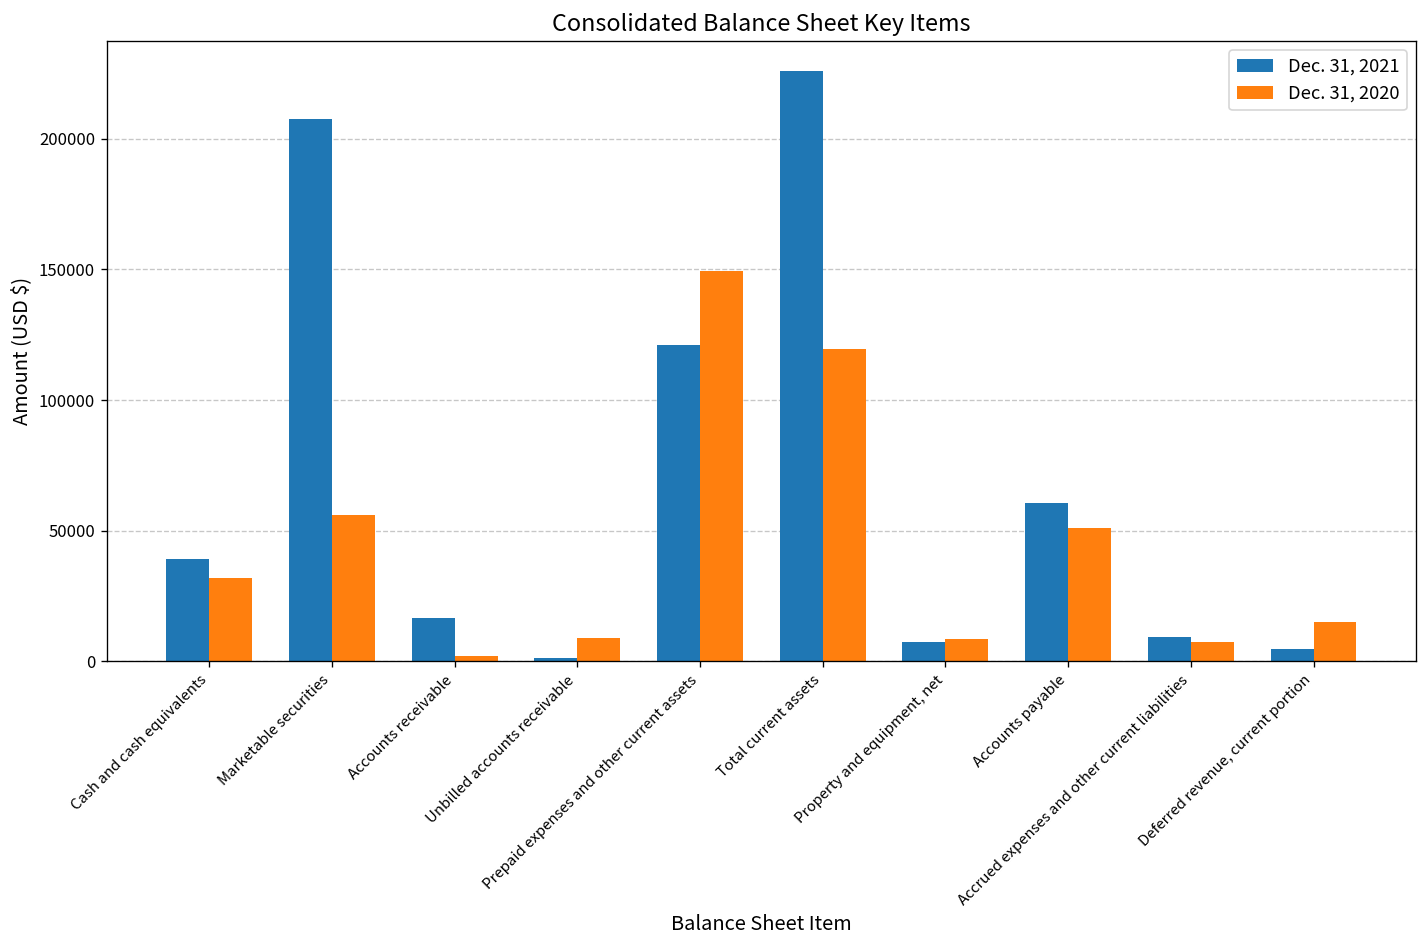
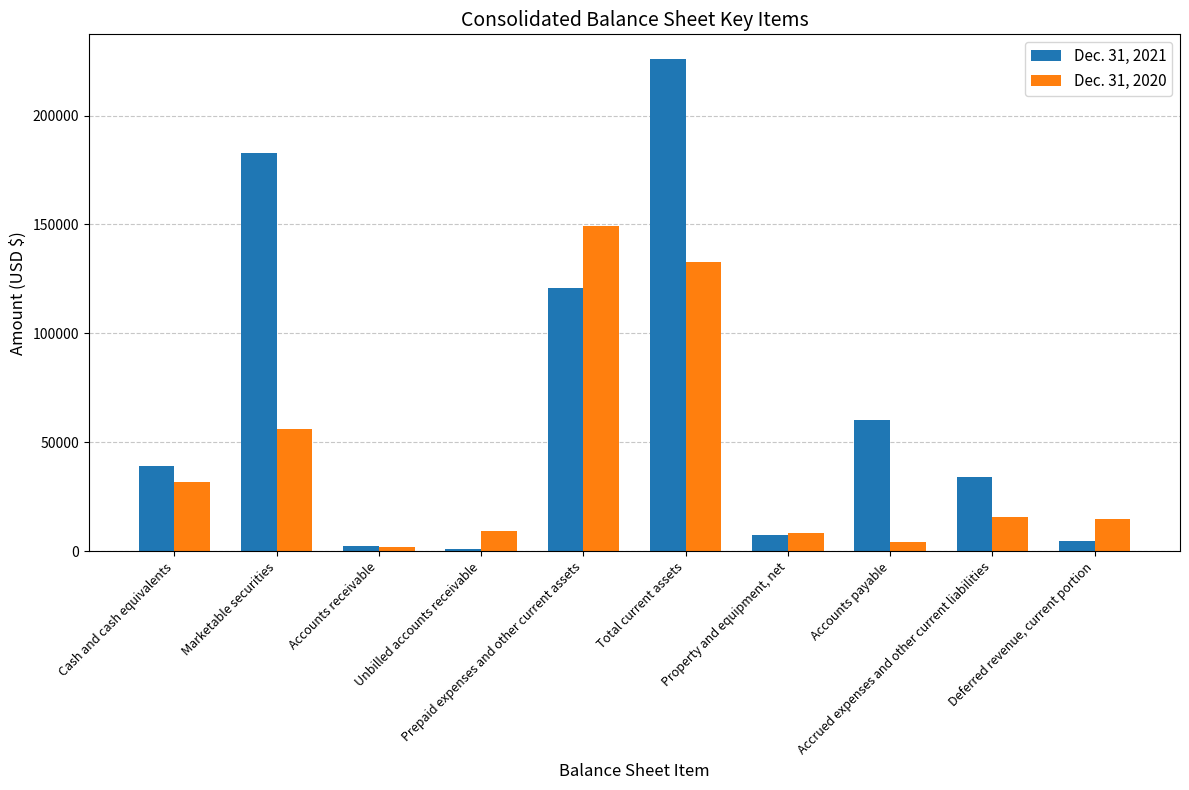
Dec. 31, 2021, Marketable securities: 208000 -> 183000
Dec. 31, 2021, Accounts receivable: 16000 -> 3000
Dec. 31, 2020, Total current assets: 120000 -> 133000
Dec. 31, 2020, Accounts payable: 51000 -> 4000
Dec. 31, 2021, Accrued expenses and other current liabilities: 9000 -> 34000
Dec. 31, 2020, Accrued expenses and other current liabilities: 7000 -> 16000
